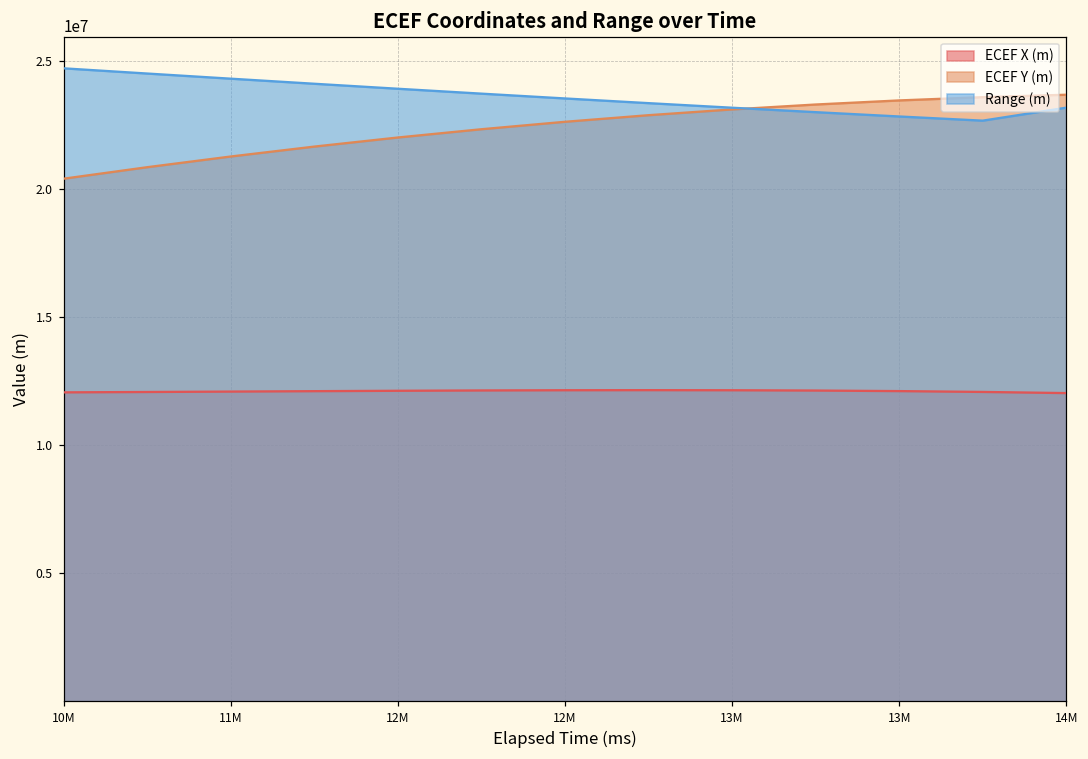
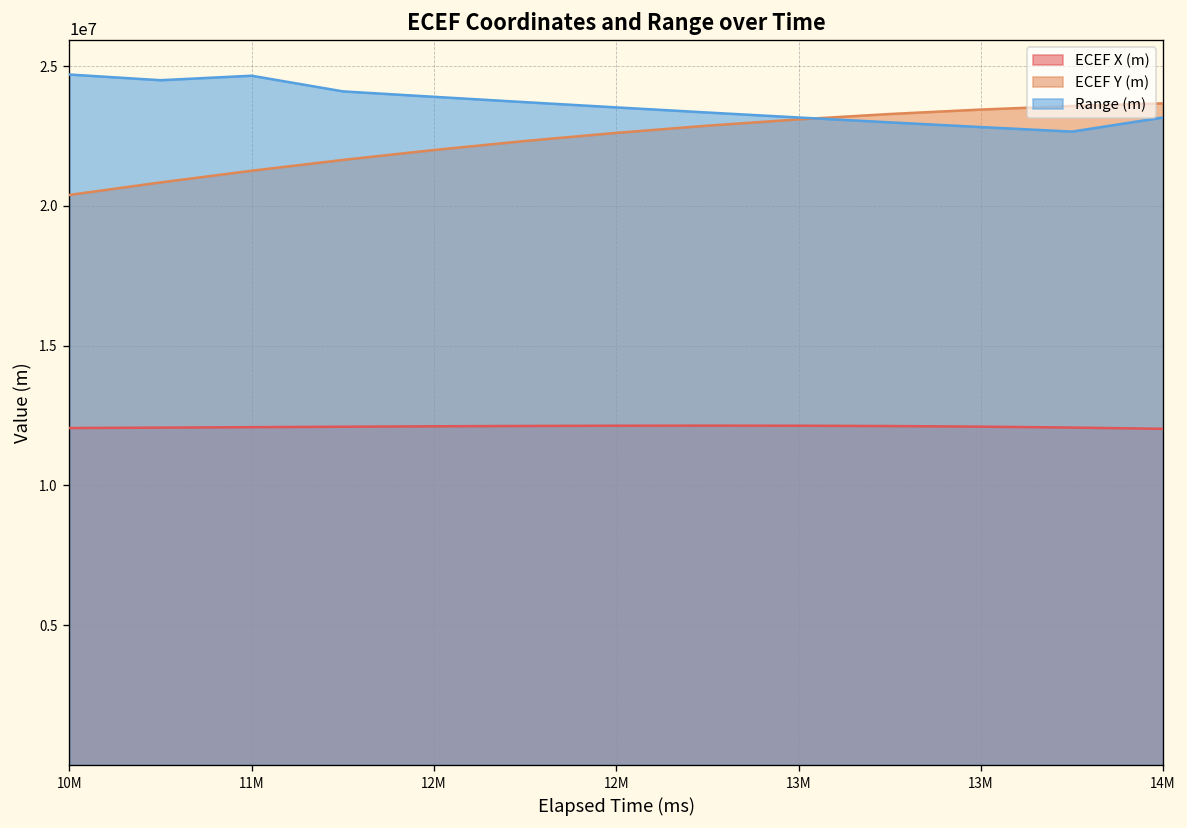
Range (m), 11M: 24300000 -> 24700000
